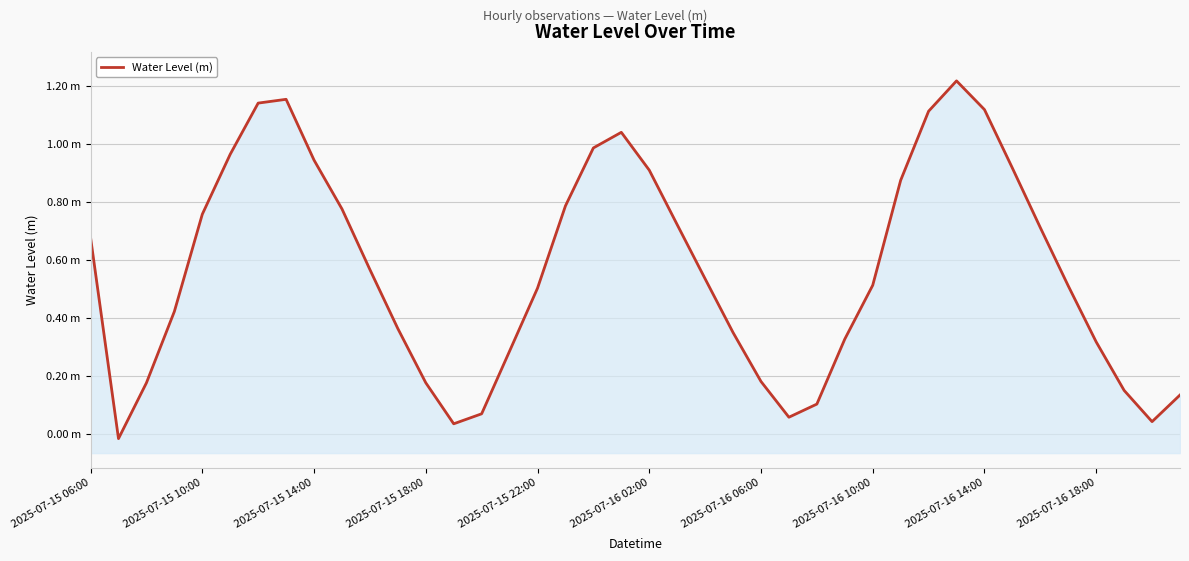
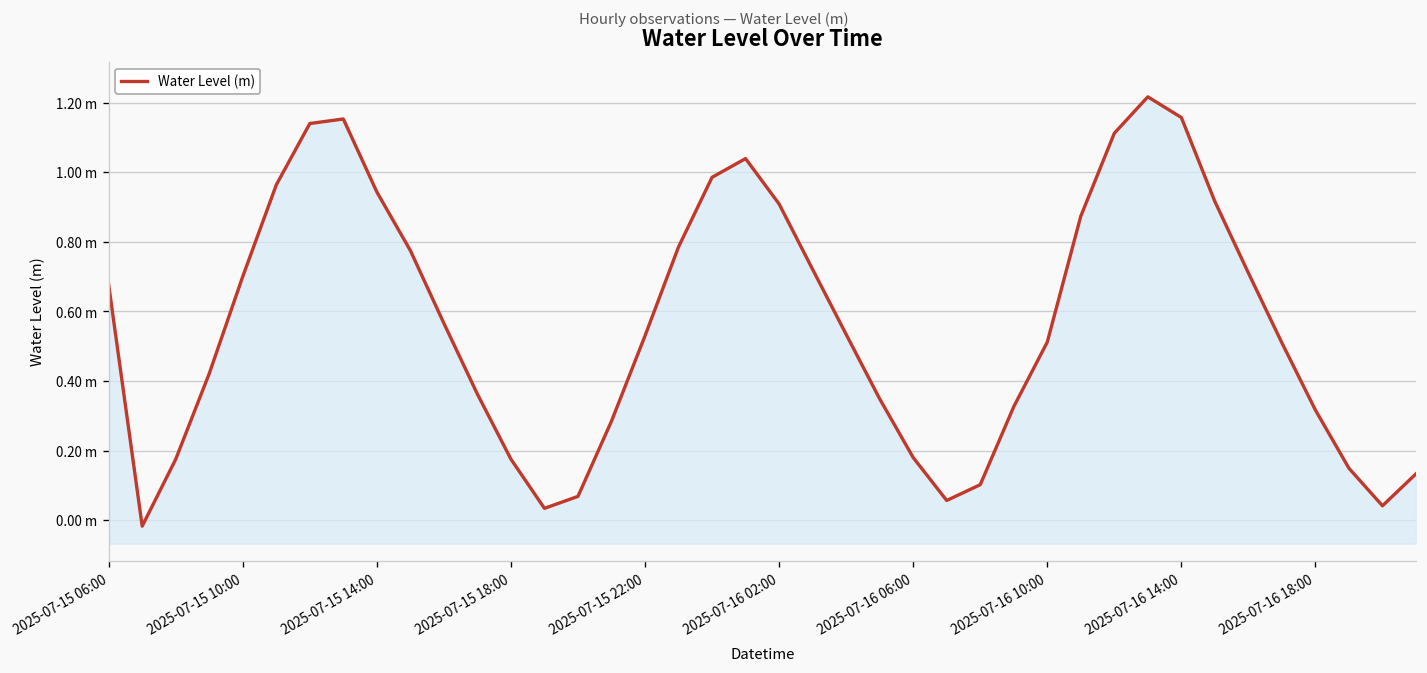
2025-07-15 10:00: 0.76 m -> 0.70 m
2025-07-15 22:00: 0.50 m -> 0.53 m
2025-07-16 14:00: 1.12 m -> 1.16 m
